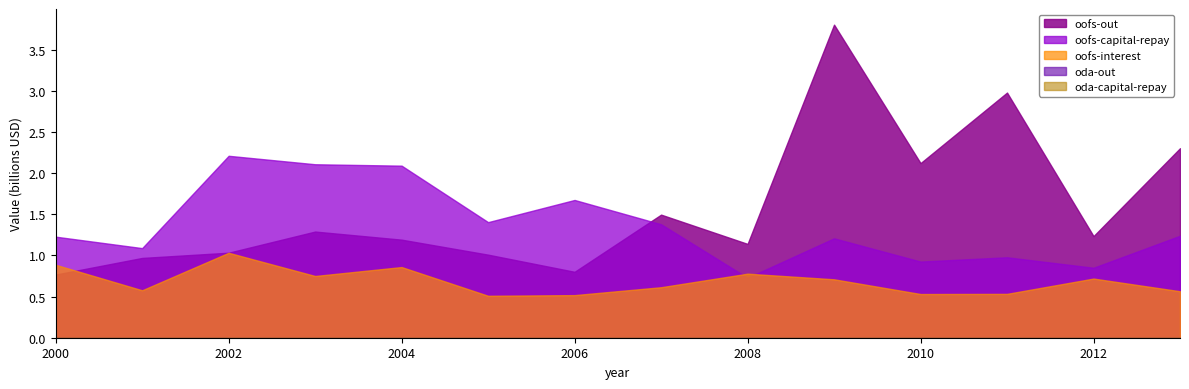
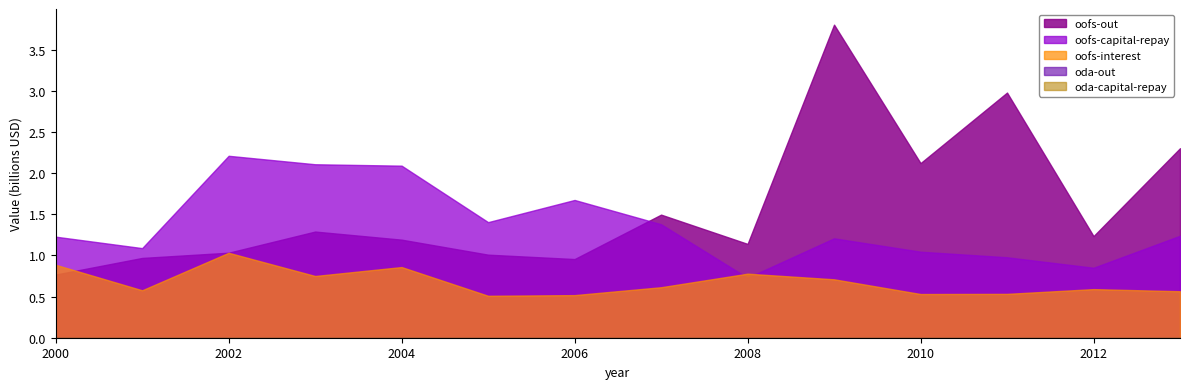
oofs-out, 2006: 0.8 -> 1.0
oofs-capital-repay, 2010: 0.9 -> 1.0
oofs-interest, 2012: 0.7 -> 0.6
